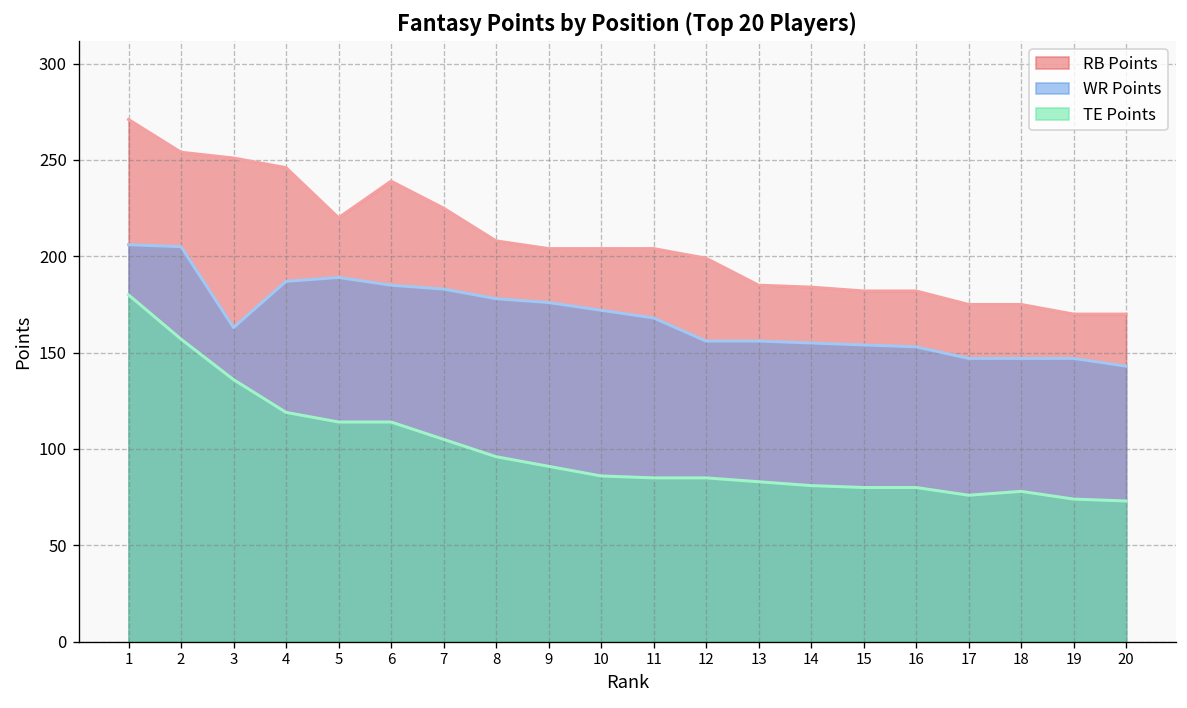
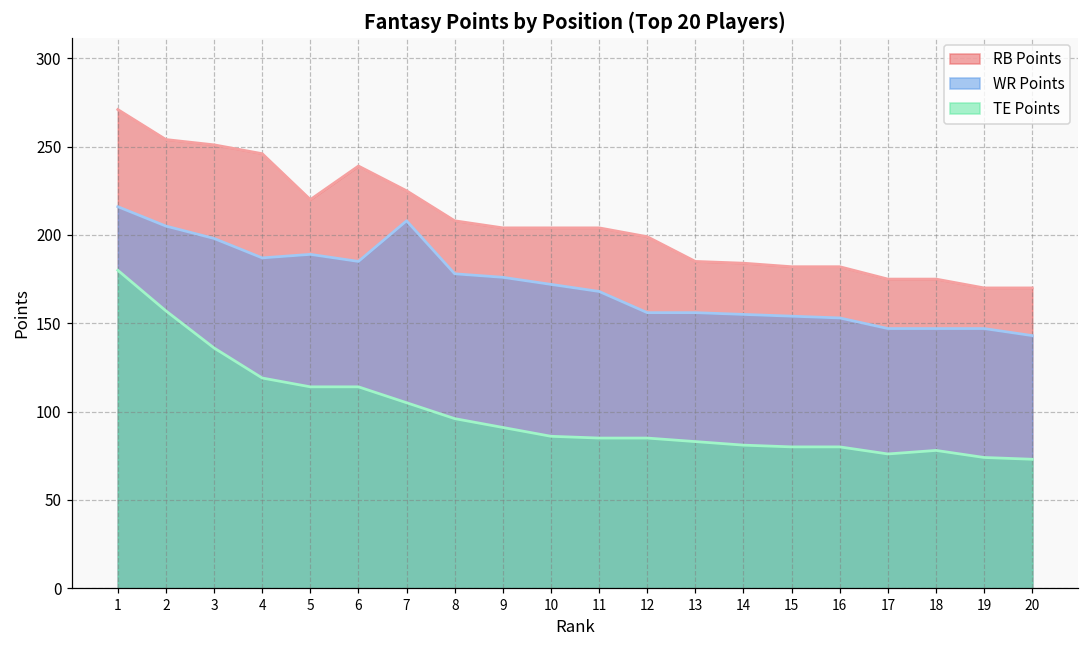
WR Points, 1: 206 -> 216
WR Points, 3: 163 -> 198
WR Points, 7: 183 -> 208
